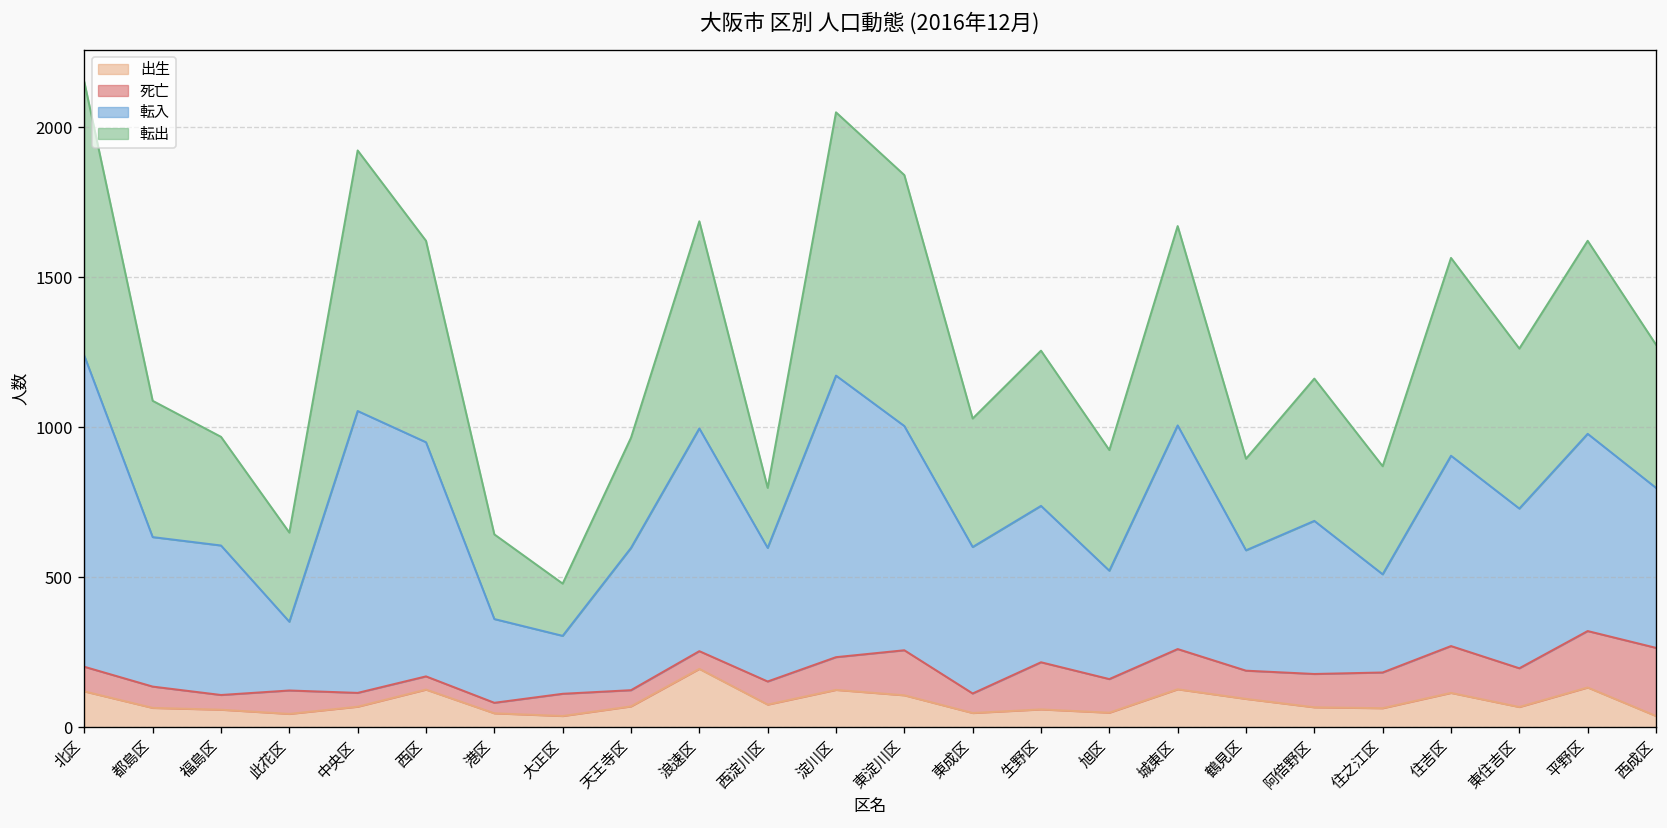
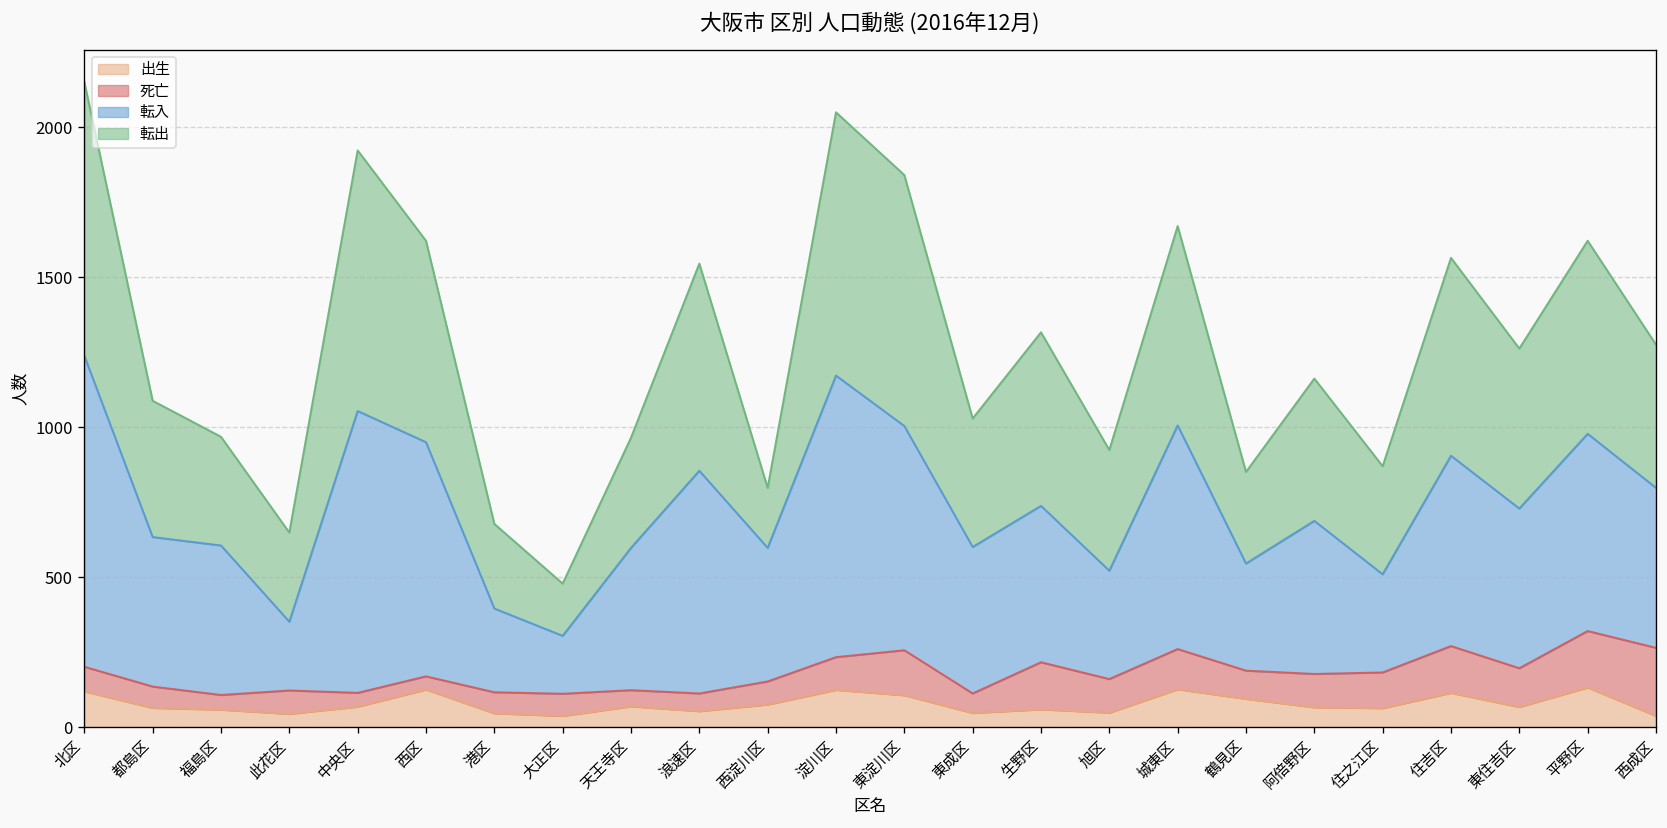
死亡, 港区: 40 -> 70
出生, 浪速区: 200 -> 50
転出, 生野区: 520 -> 580
転入, 鶴見区: 400 -> 360
